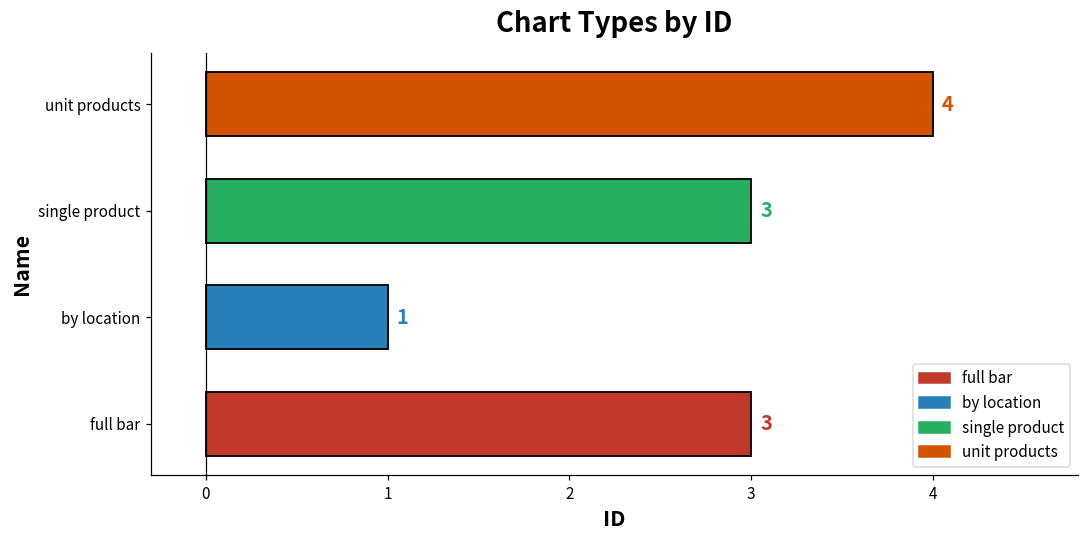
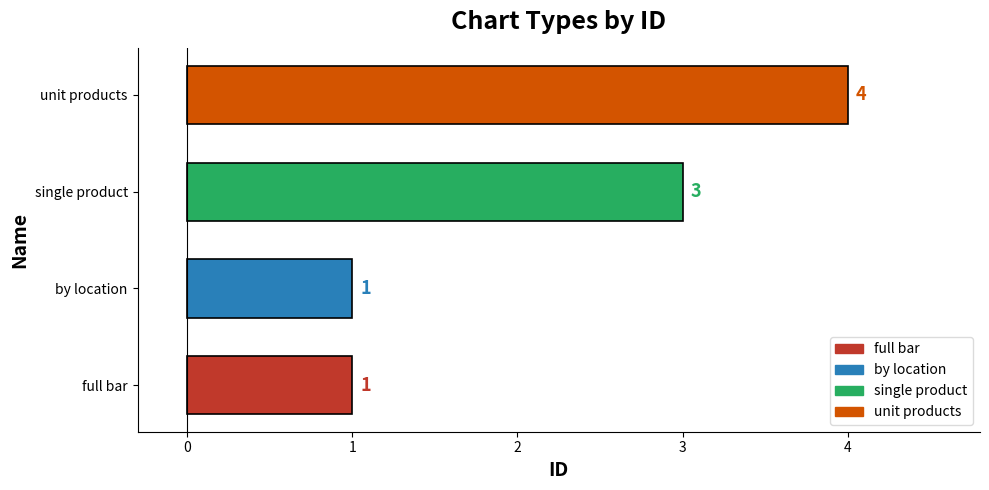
full bar: 3 -> 1
